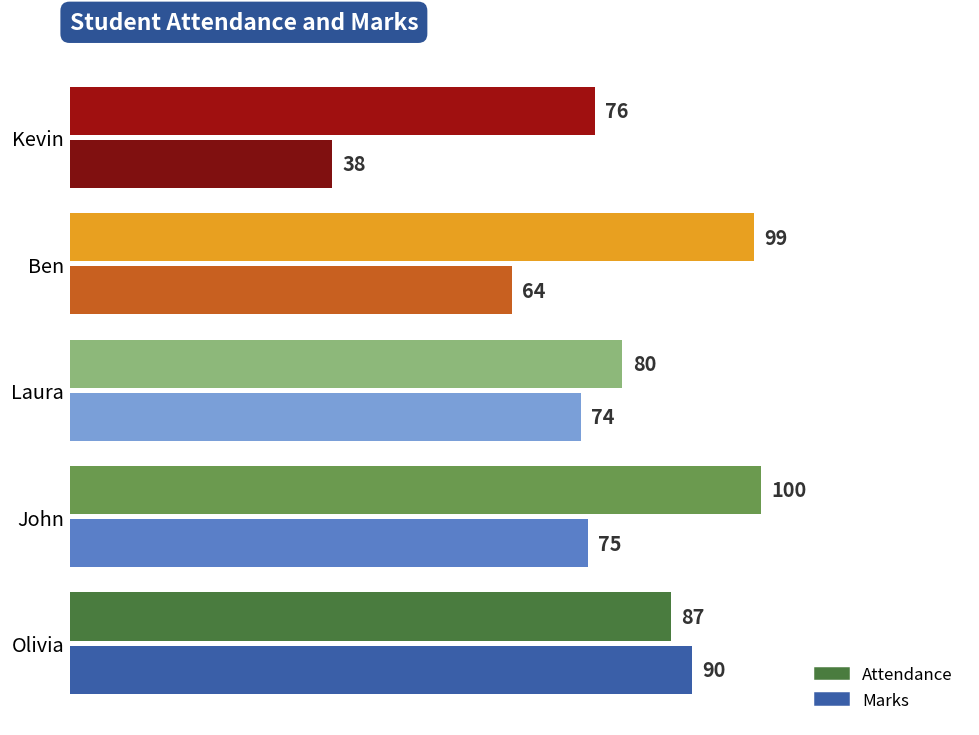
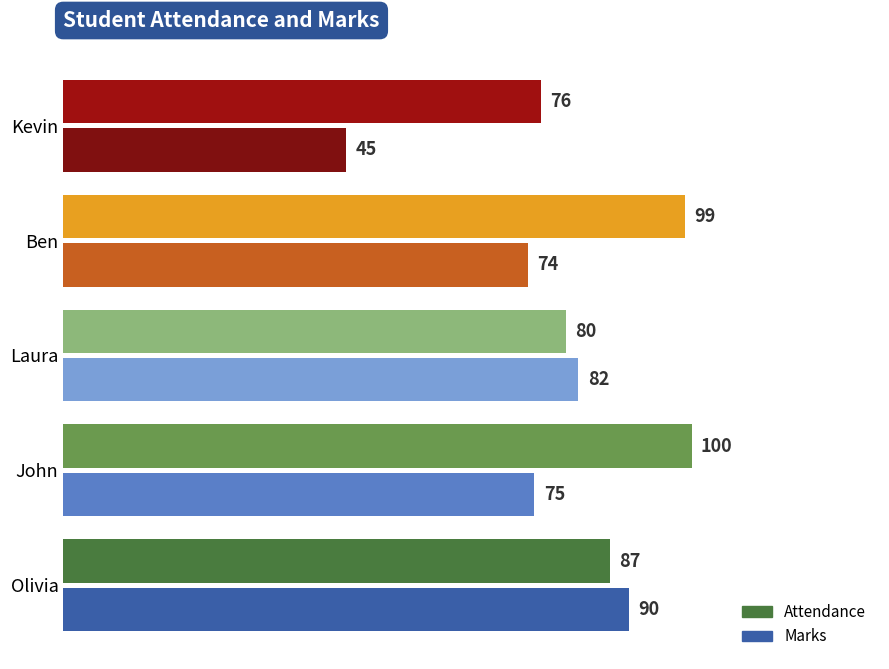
Marks, Kevin: 38 -> 45
Marks, Ben: 64 -> 74
Marks, Laura: 74 -> 82
